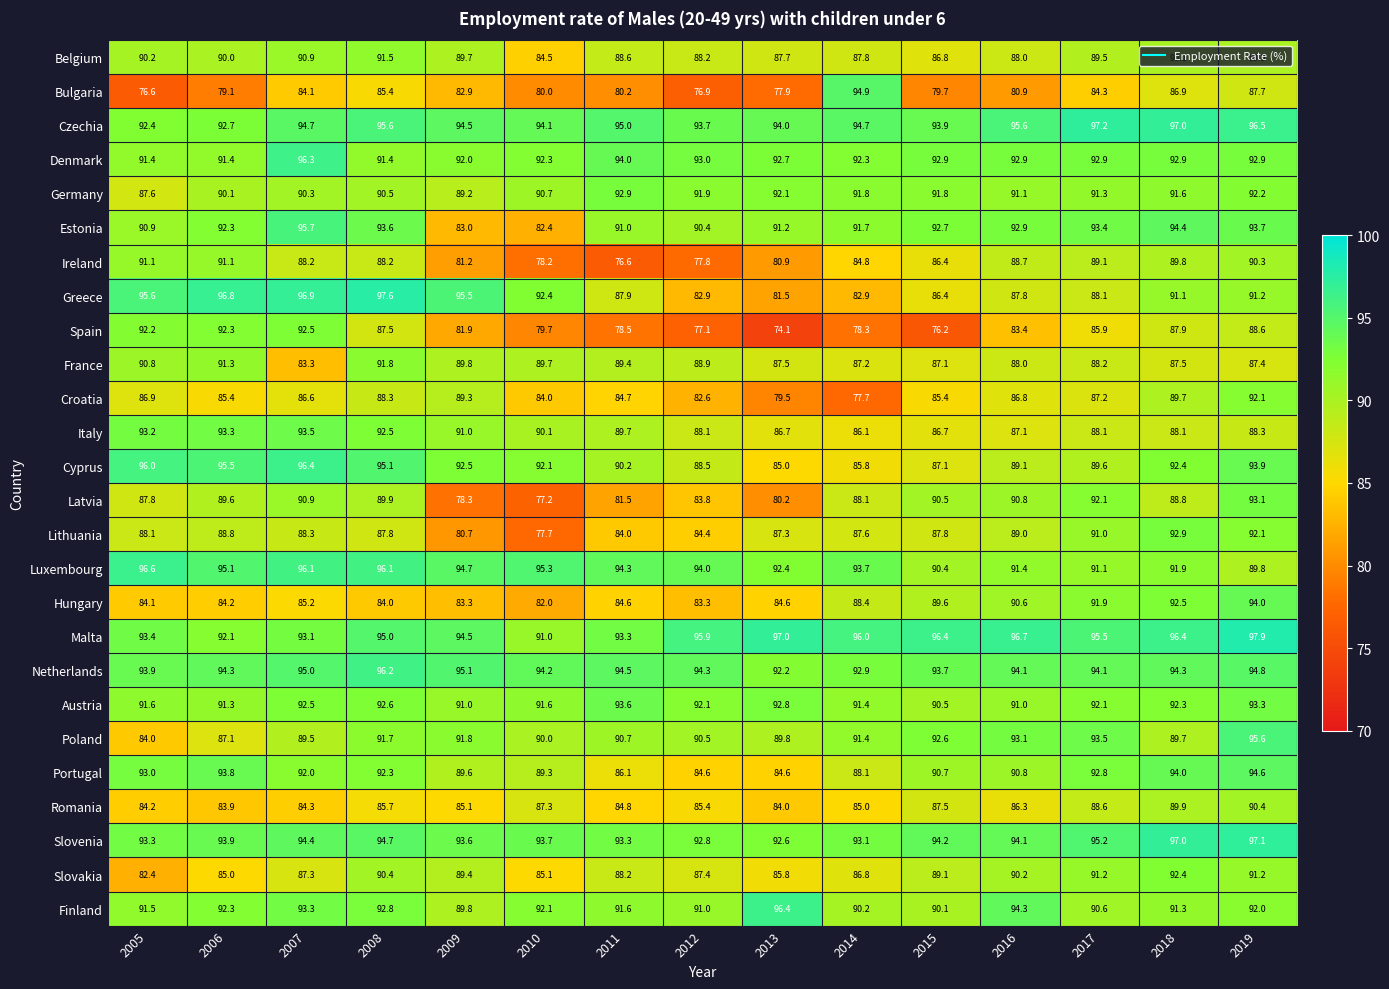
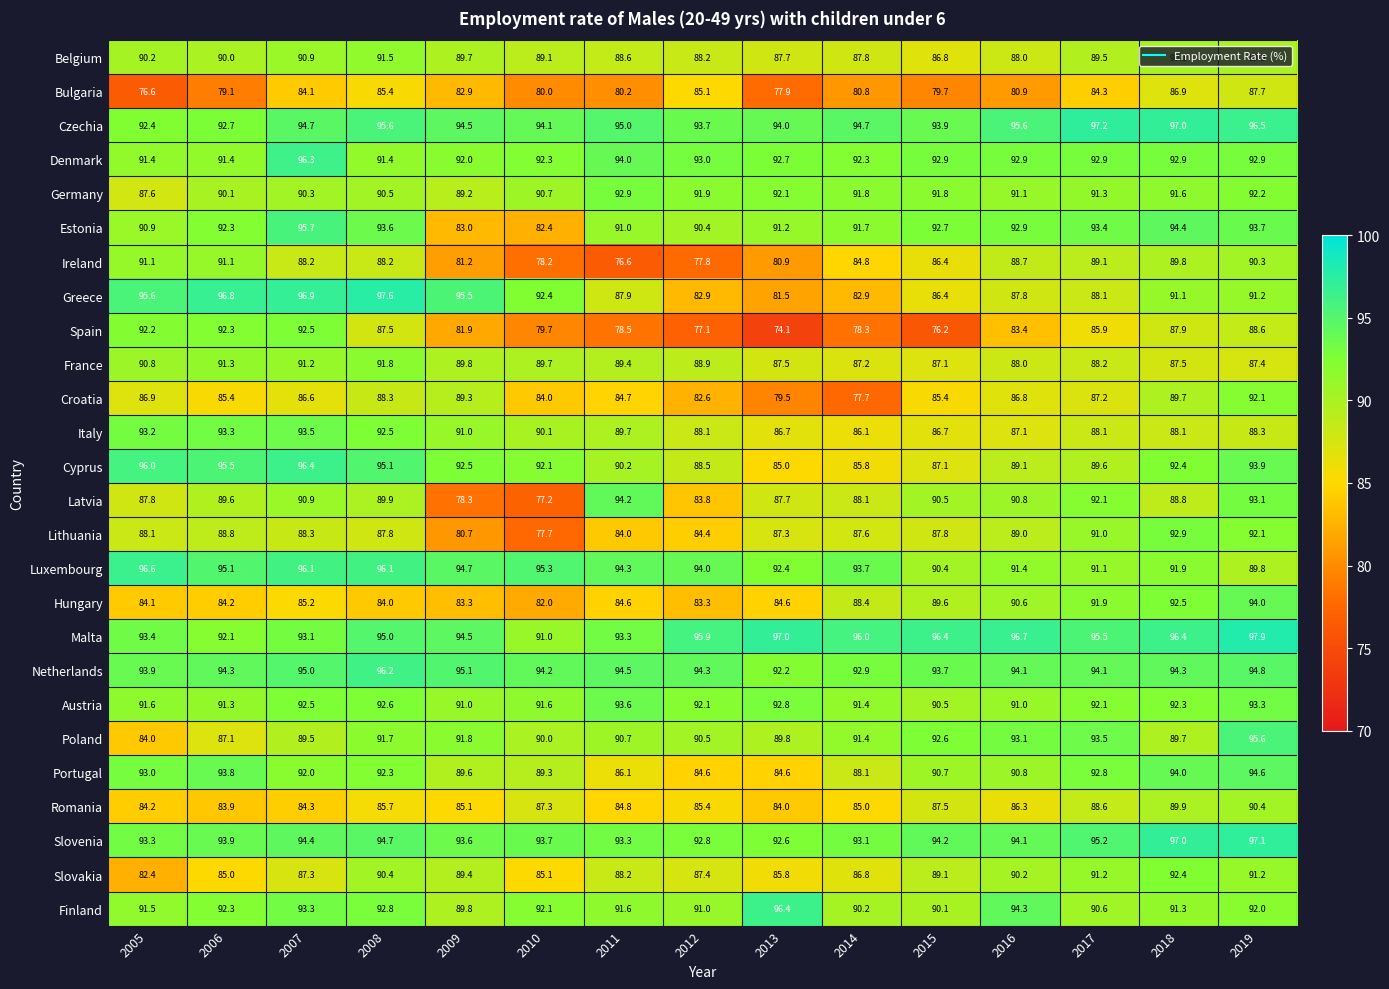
Belgium, 2010: 84.5 -> 89.1
Bulgaria, 2012: 76.9 -> 85.1
Bulgaria, 2014: 94.9 -> 80.8
France, 2007: 83.3 -> 91.2
Latvia, 2011: 81.5 -> 94.2
Latvia, 2013: 80.2 -> 87.7
